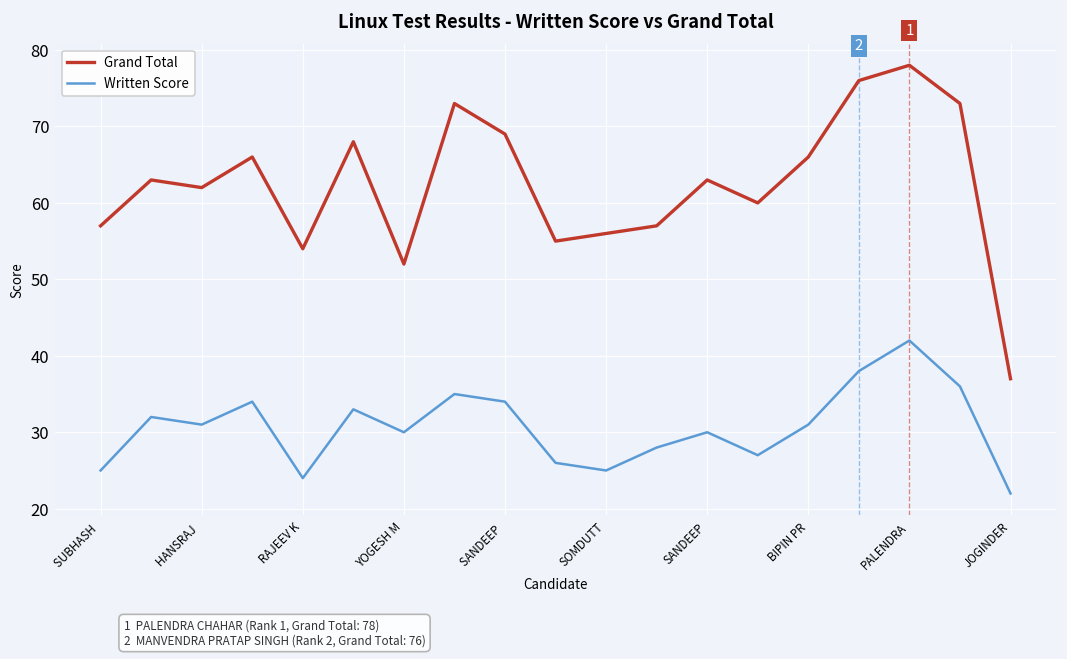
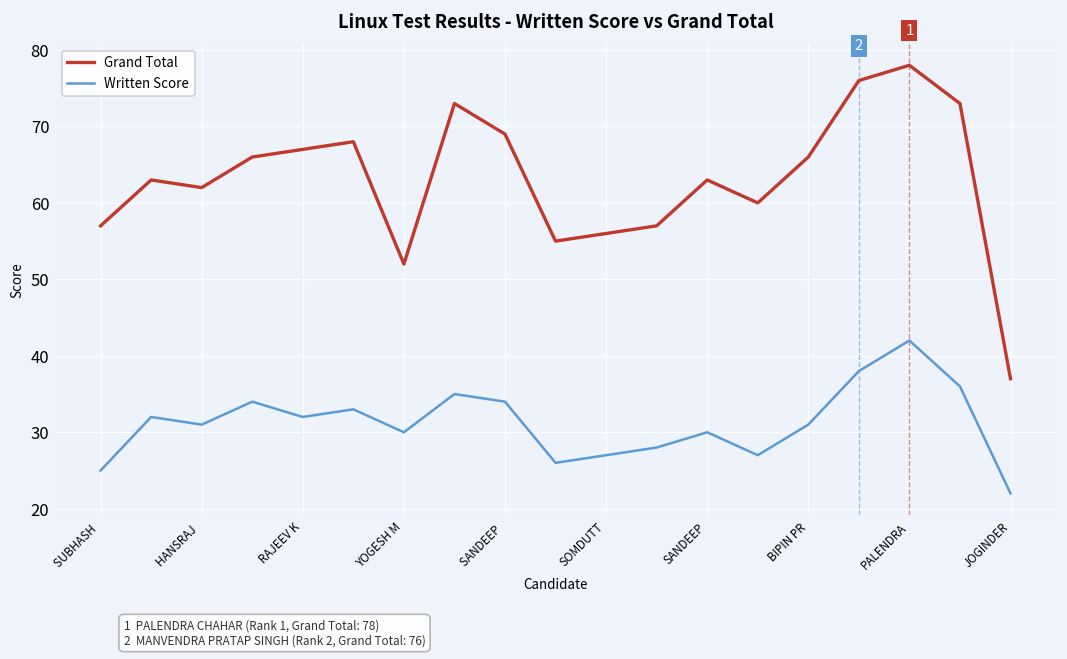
Grand Total, RAJEEV K: 54 -> 67
Written Score, RAJEEV K: 24 -> 32
Written Score, SOMDUTT: 25 -> 27
